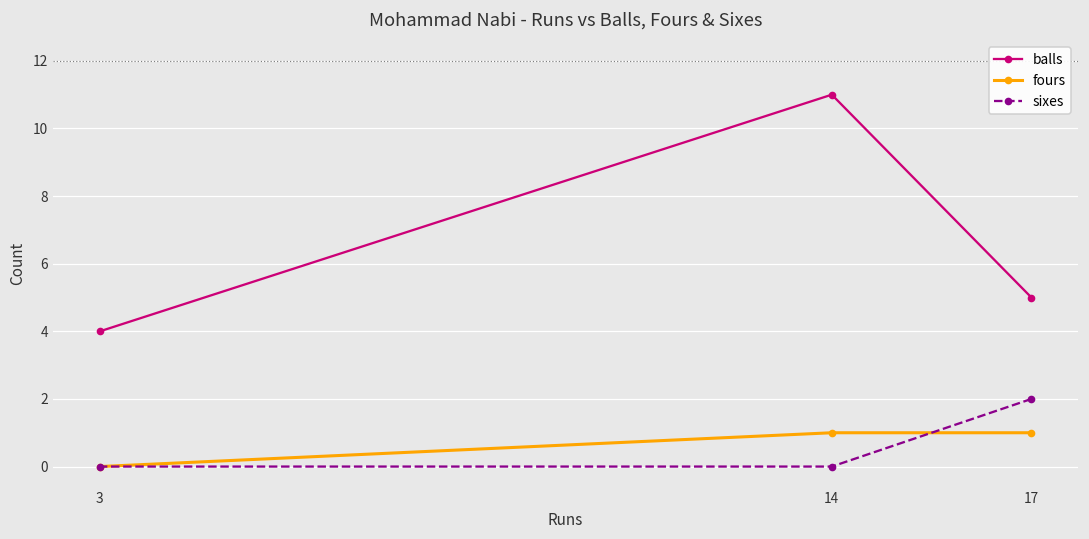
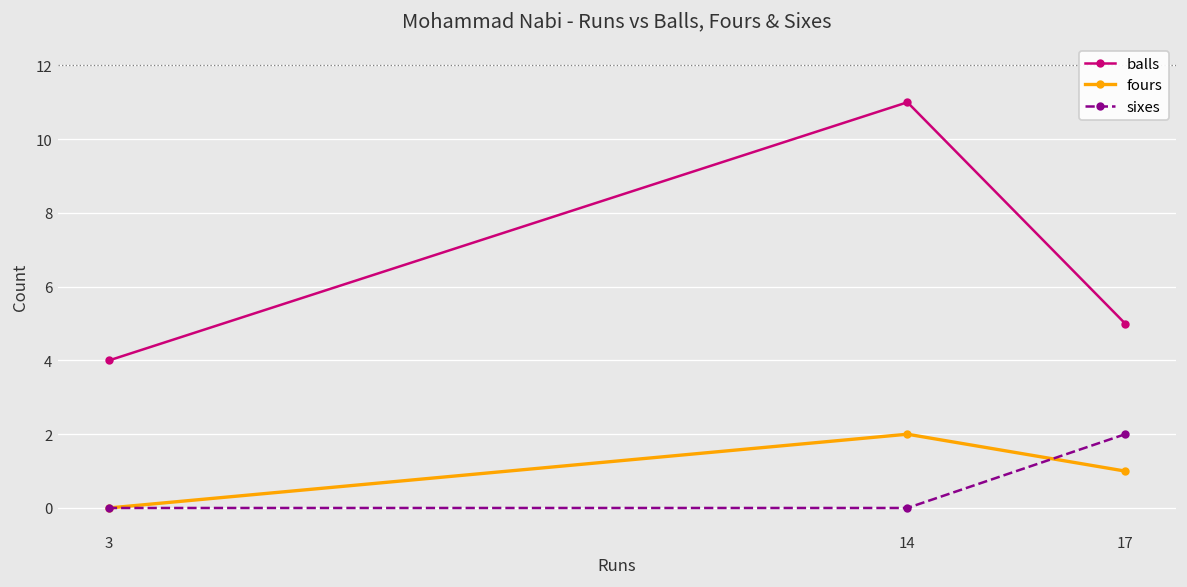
fours, 14: 1 -> 2
